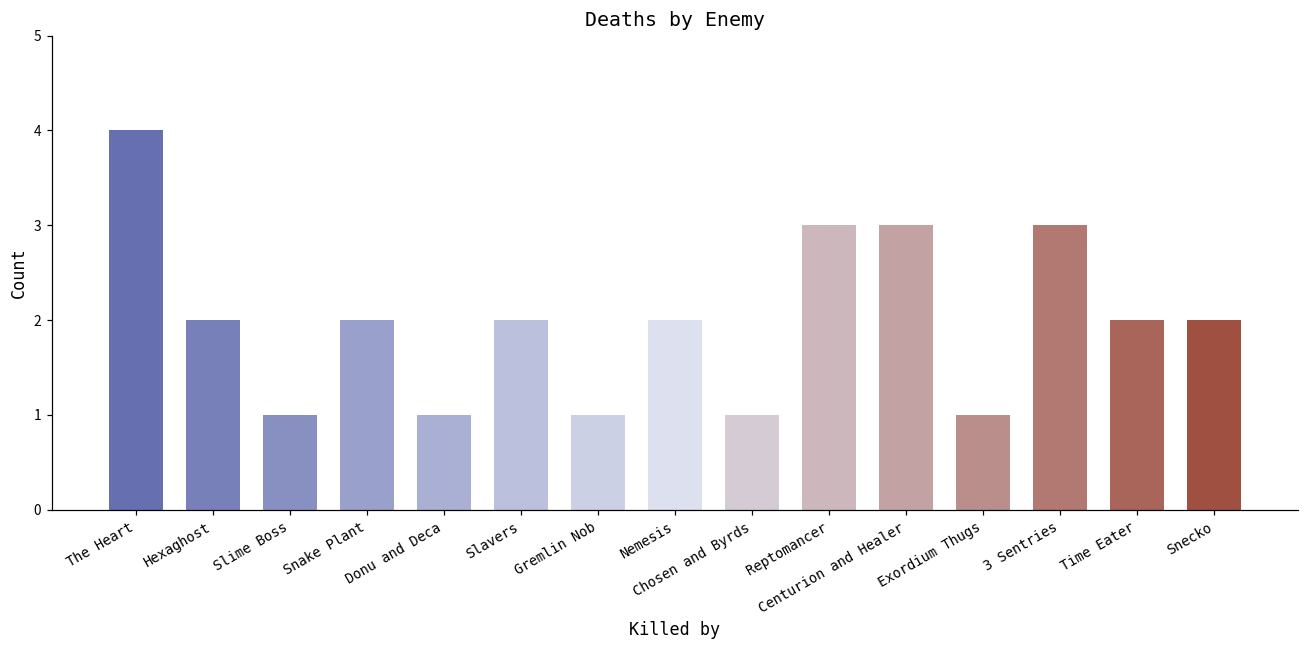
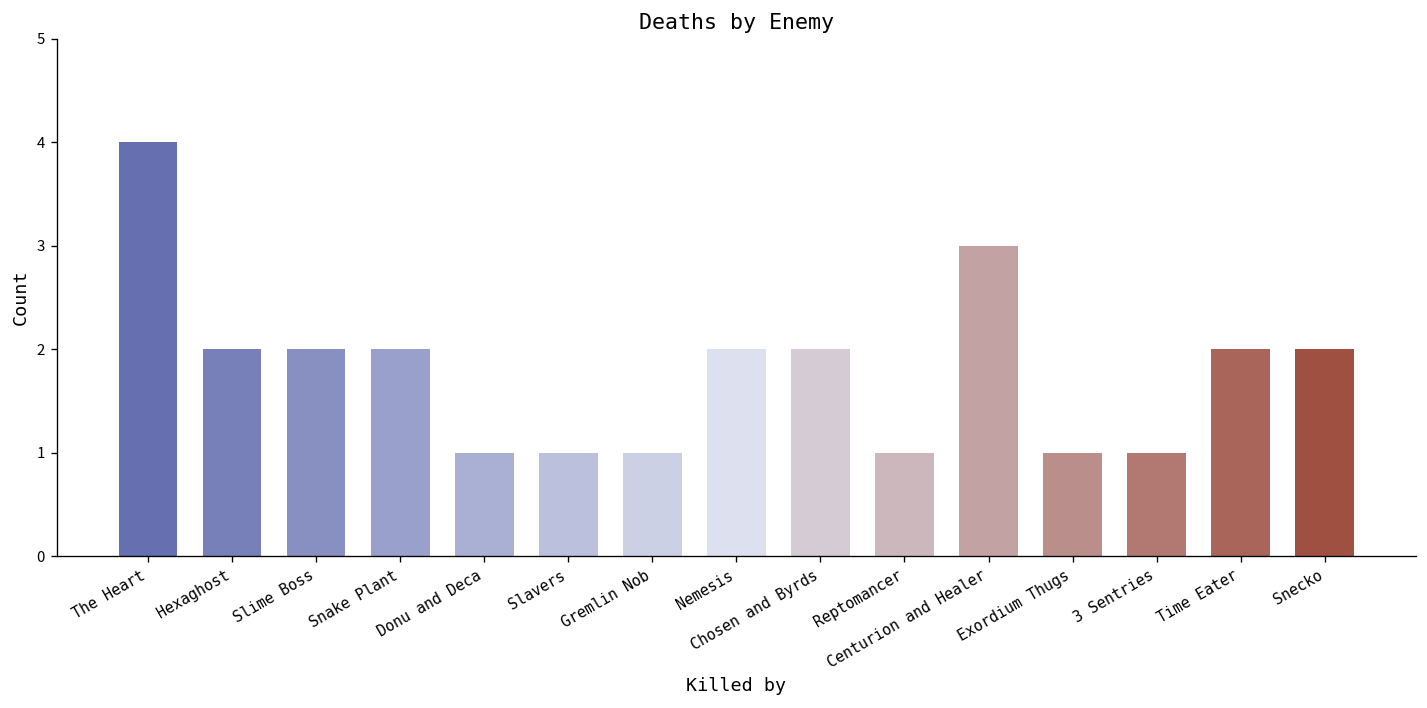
Slime Boss: 1 -> 2
Slavers: 2 -> 1
Chosen and Byrds: 1 -> 2
Reptomancer: 3 -> 1
3 Sentries: 3 -> 1
